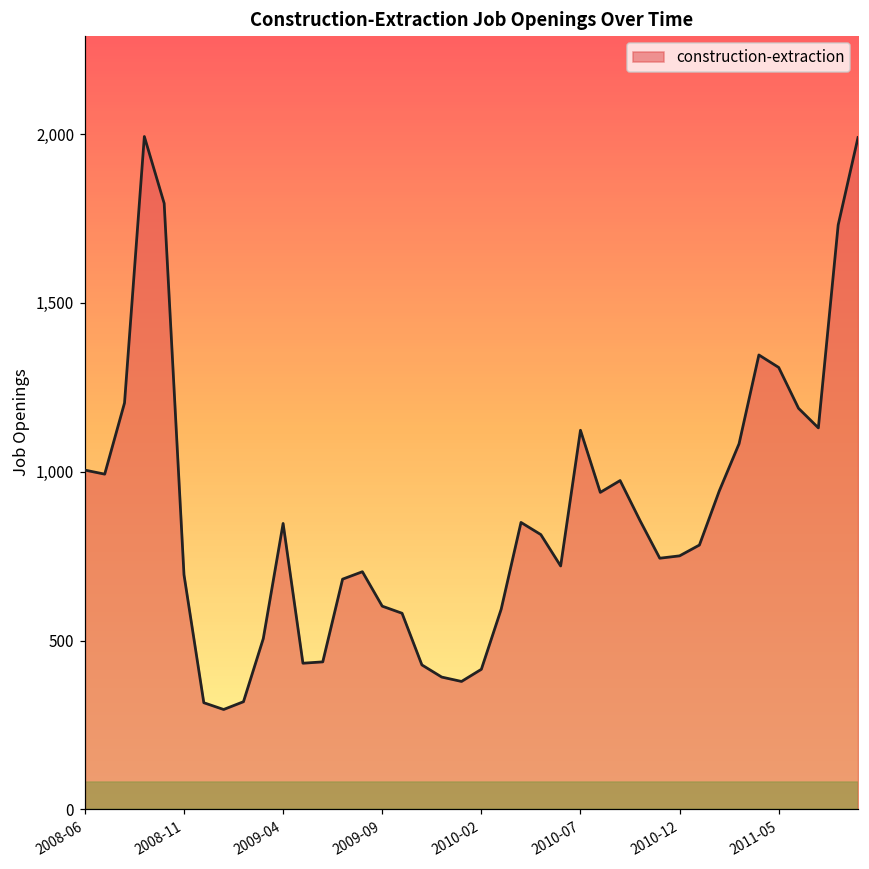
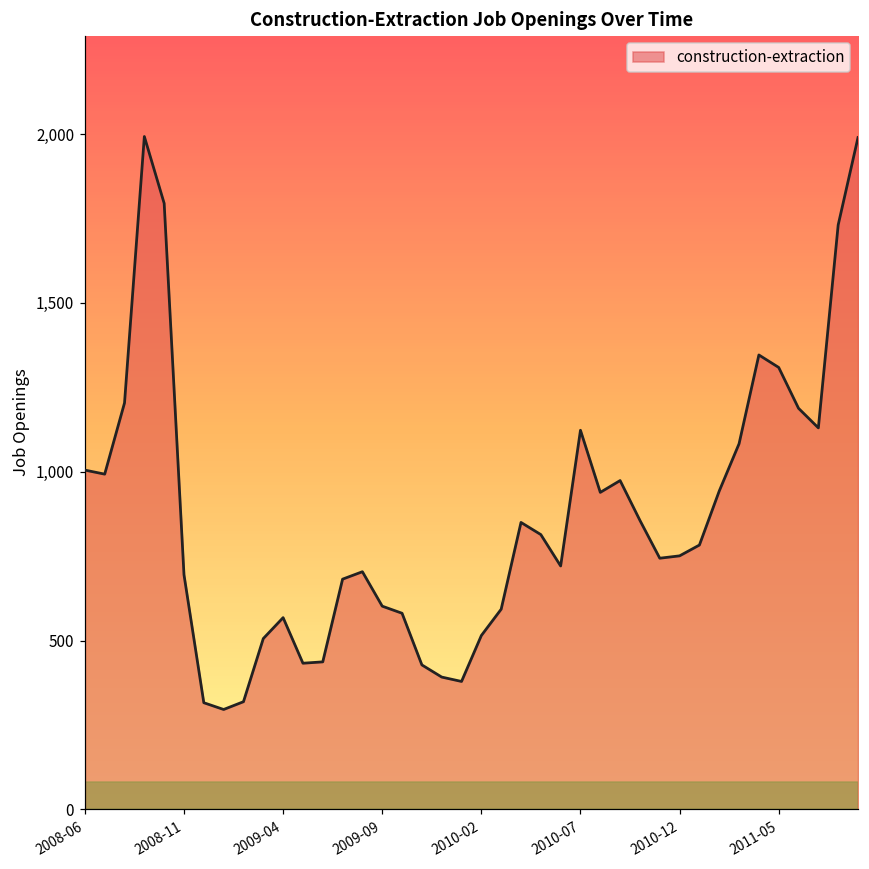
2009-04: 850 -> 570
2010-02: 420 -> 520
